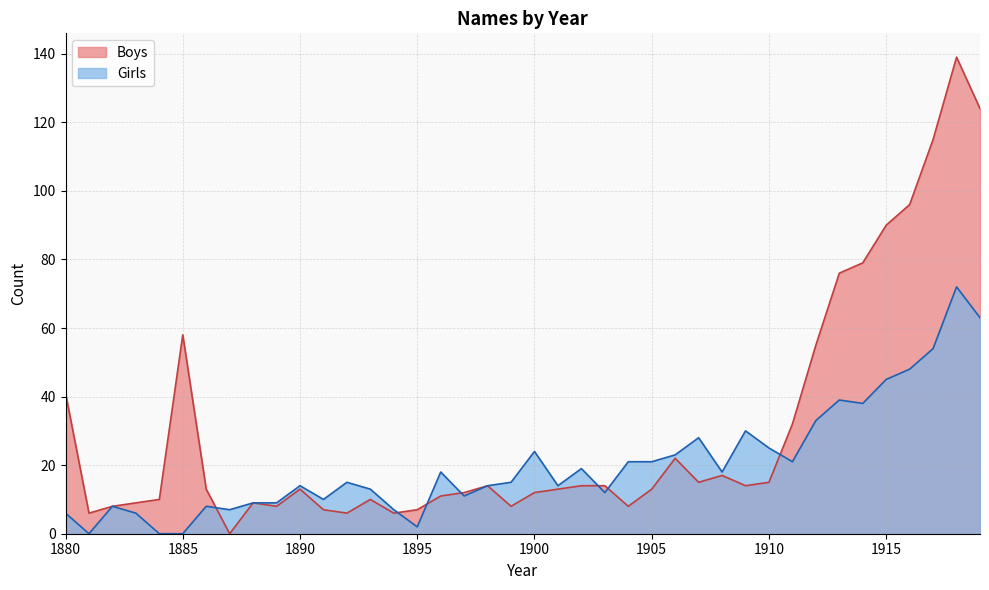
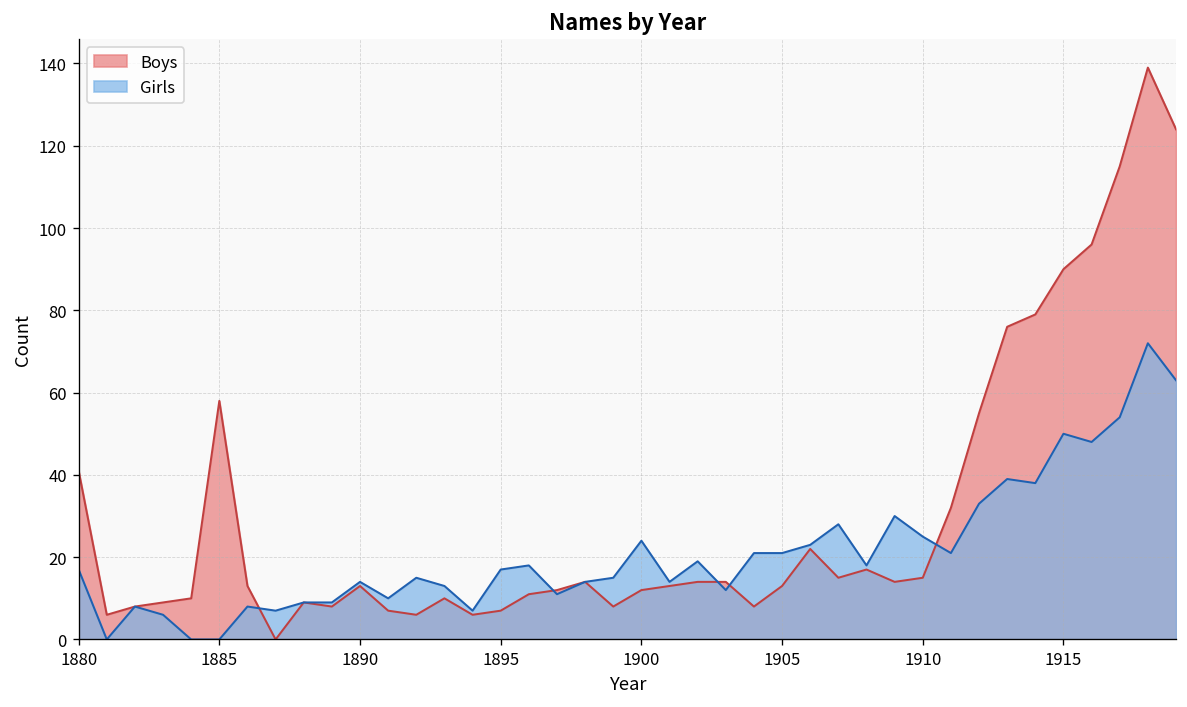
Girls, 1880: 6 -> 17
Girls, 1895: 2 -> 17
Girls, 1915: 45 -> 50
